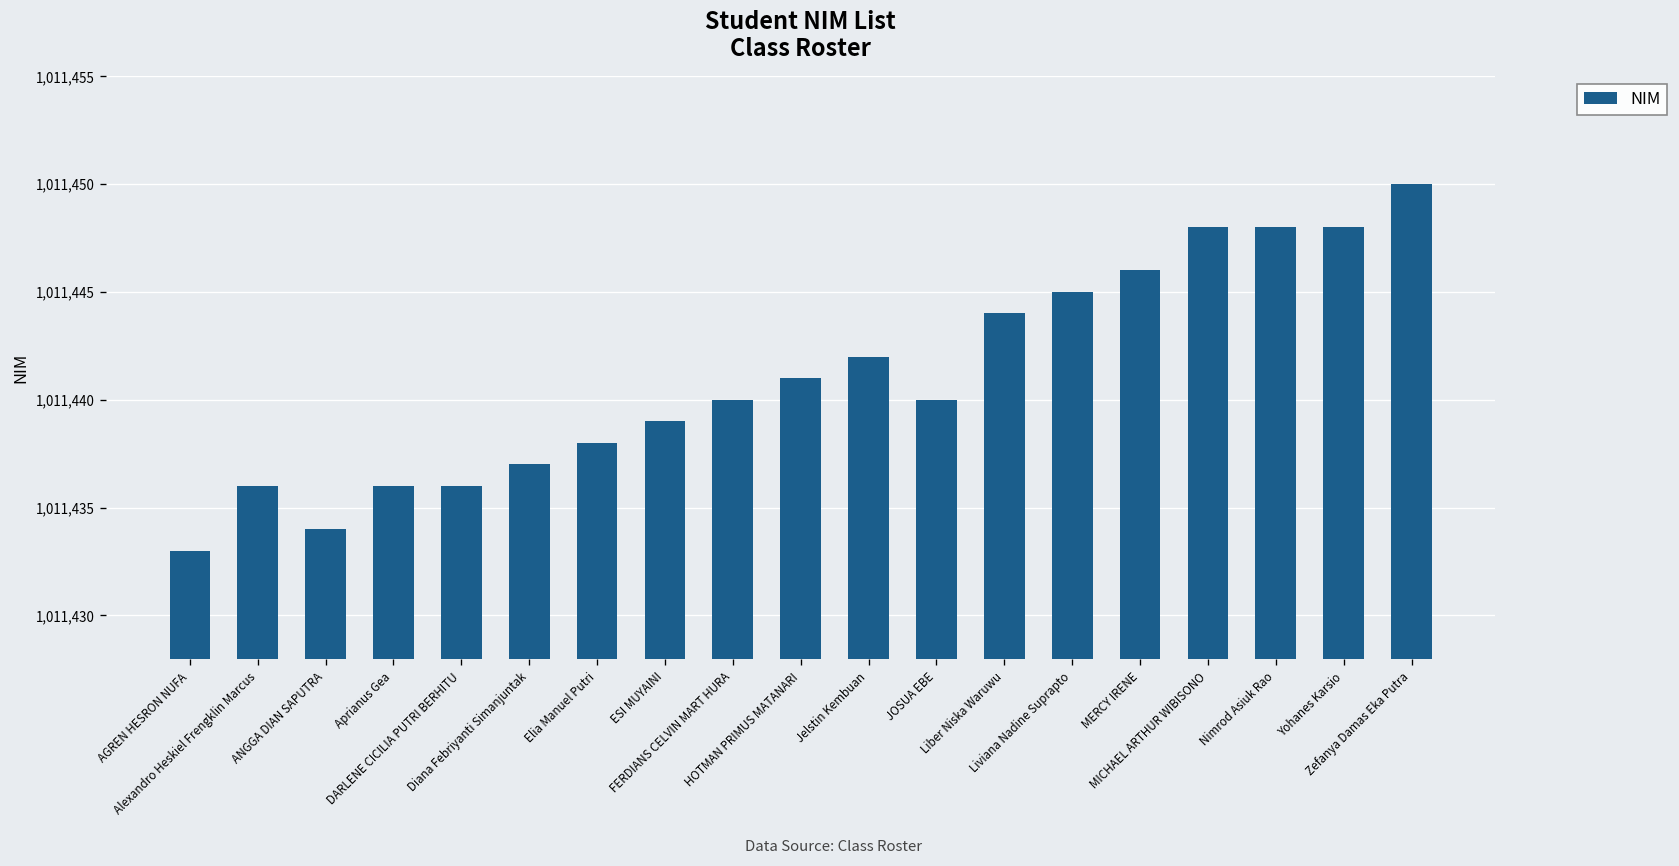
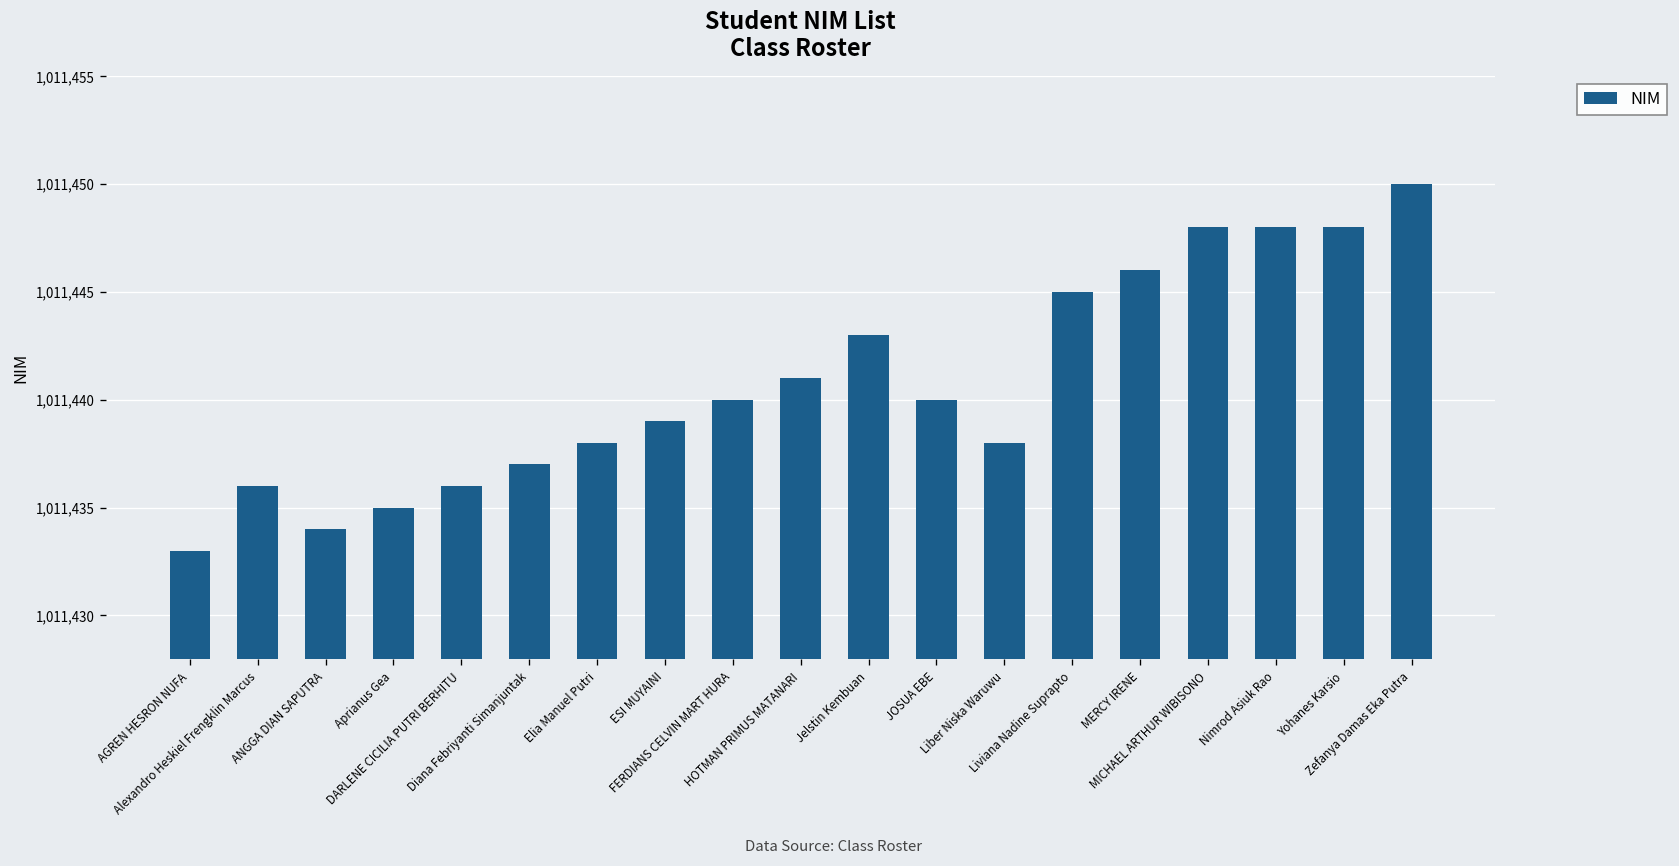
Aprianus Gea: 1,011,436 -> 1,011,435
Jelstin Kembuan: 1,011,442 -> 1,011,443
Liber Niska Waruwu: 1,011,444 -> 1,011,438
